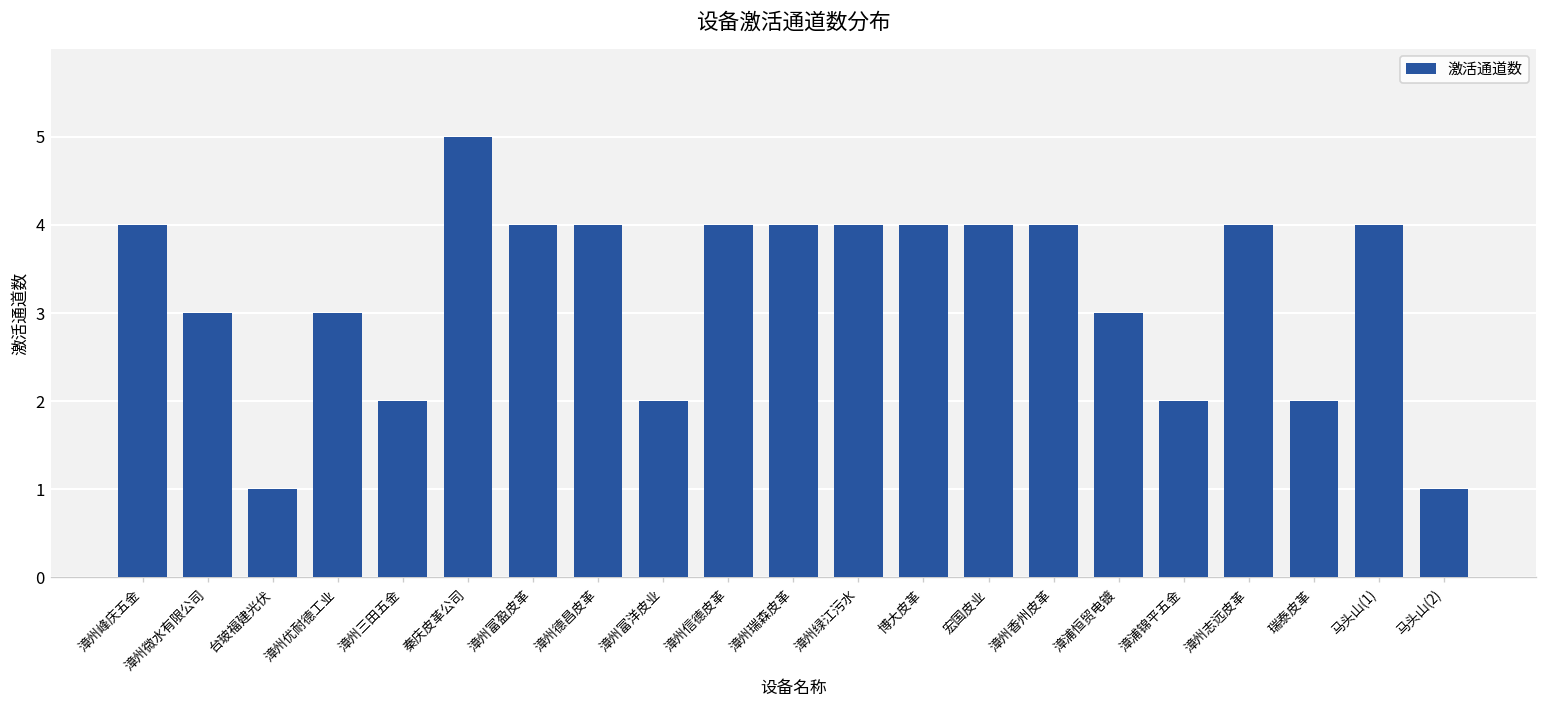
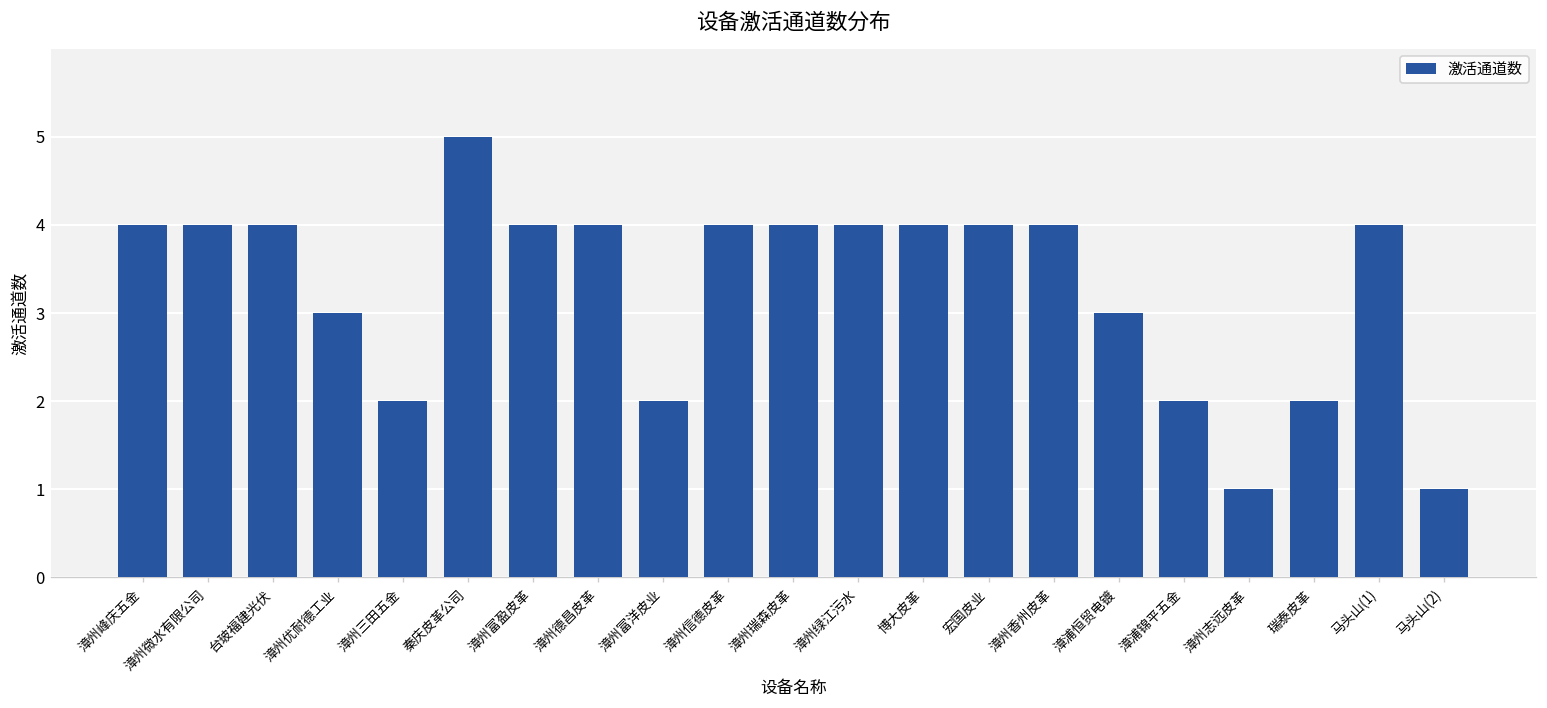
漳州微水有限公司: 3 -> 4
台玻福建光伏: 1 -> 4
漳州志远皮革: 4 -> 1
